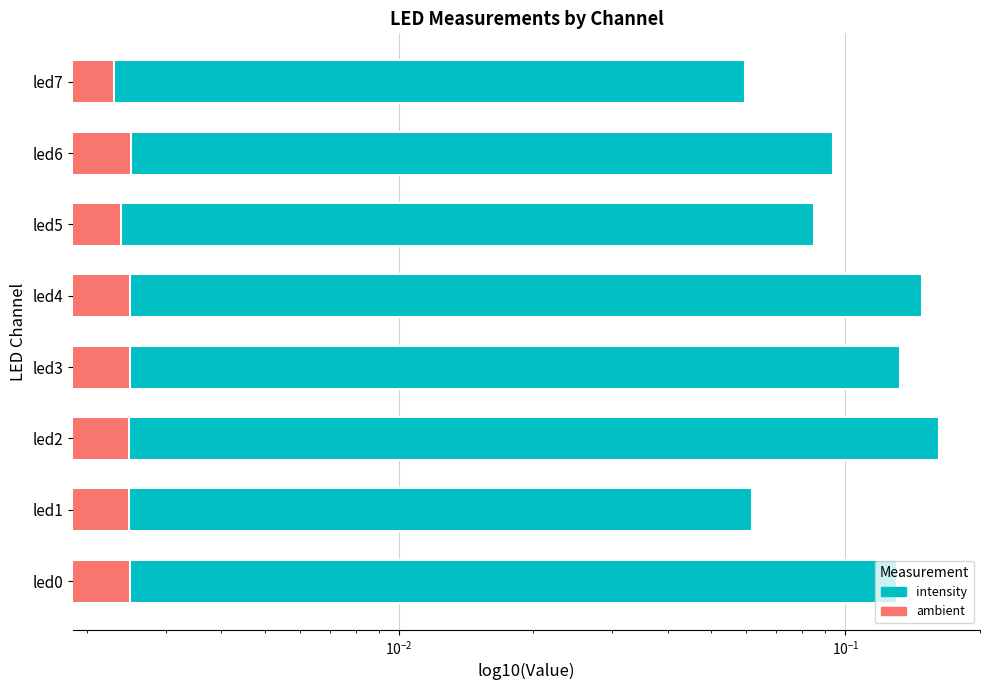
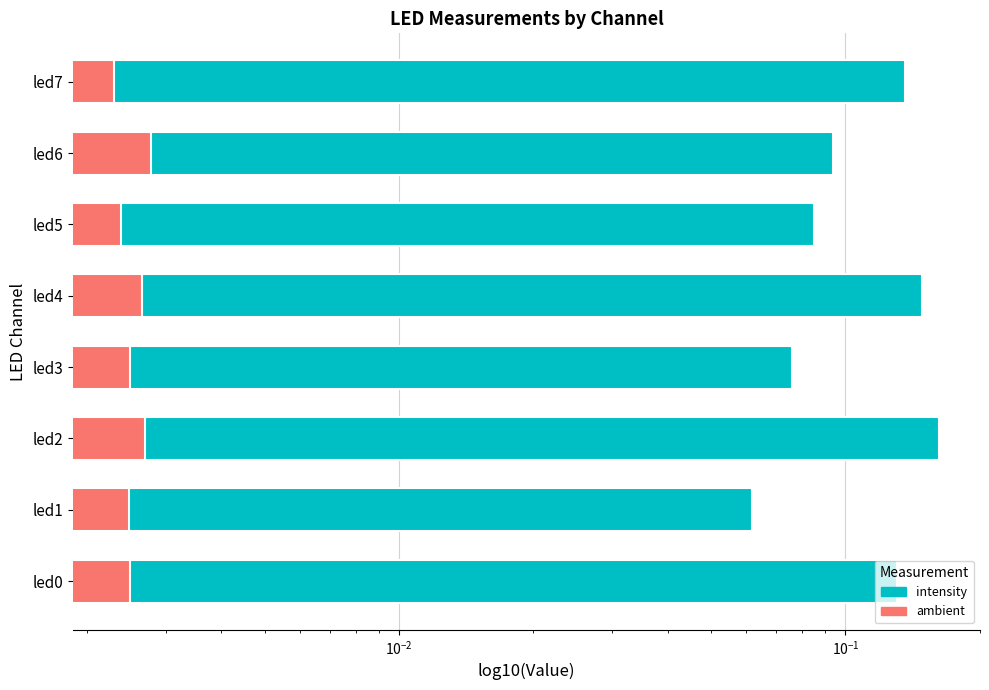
intensity, led7: 0.059 -> 0.136
ambient, led6: 0.0025 -> 0.0028
ambient, led4: 0.0025 -> 0.0027
intensity, led3: 0.132 -> 0.076
ambient, led2: 0.0025 -> 0.0027
